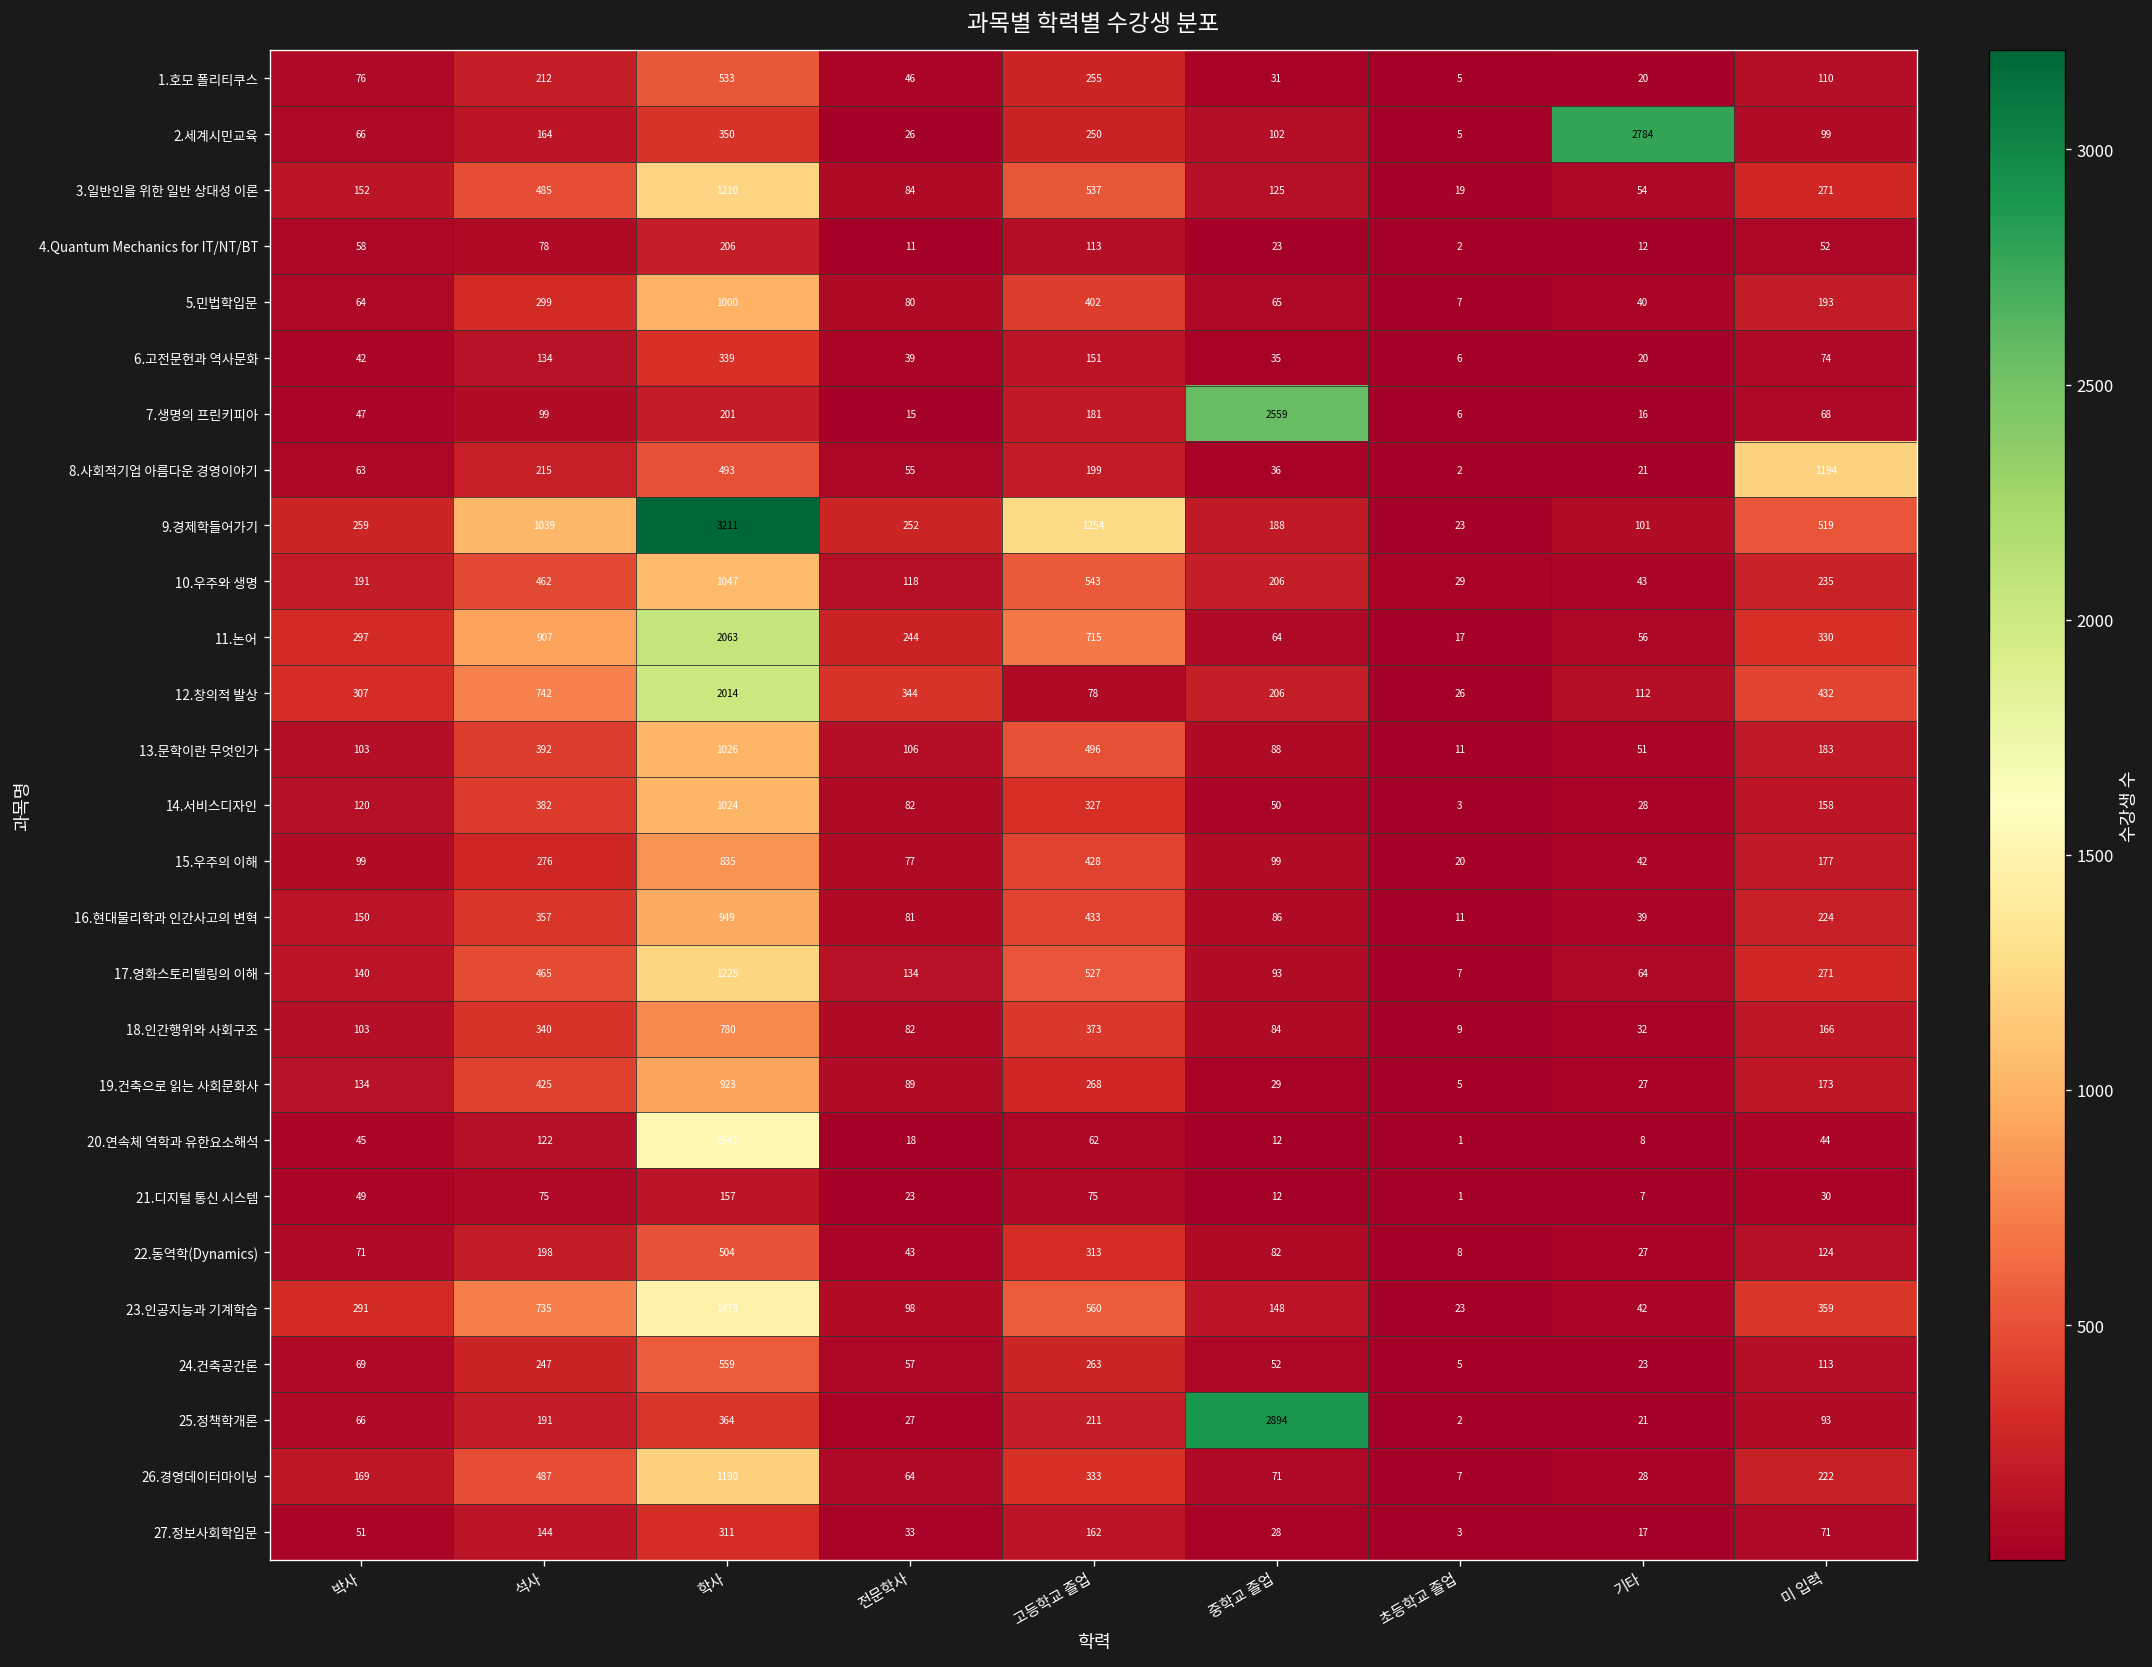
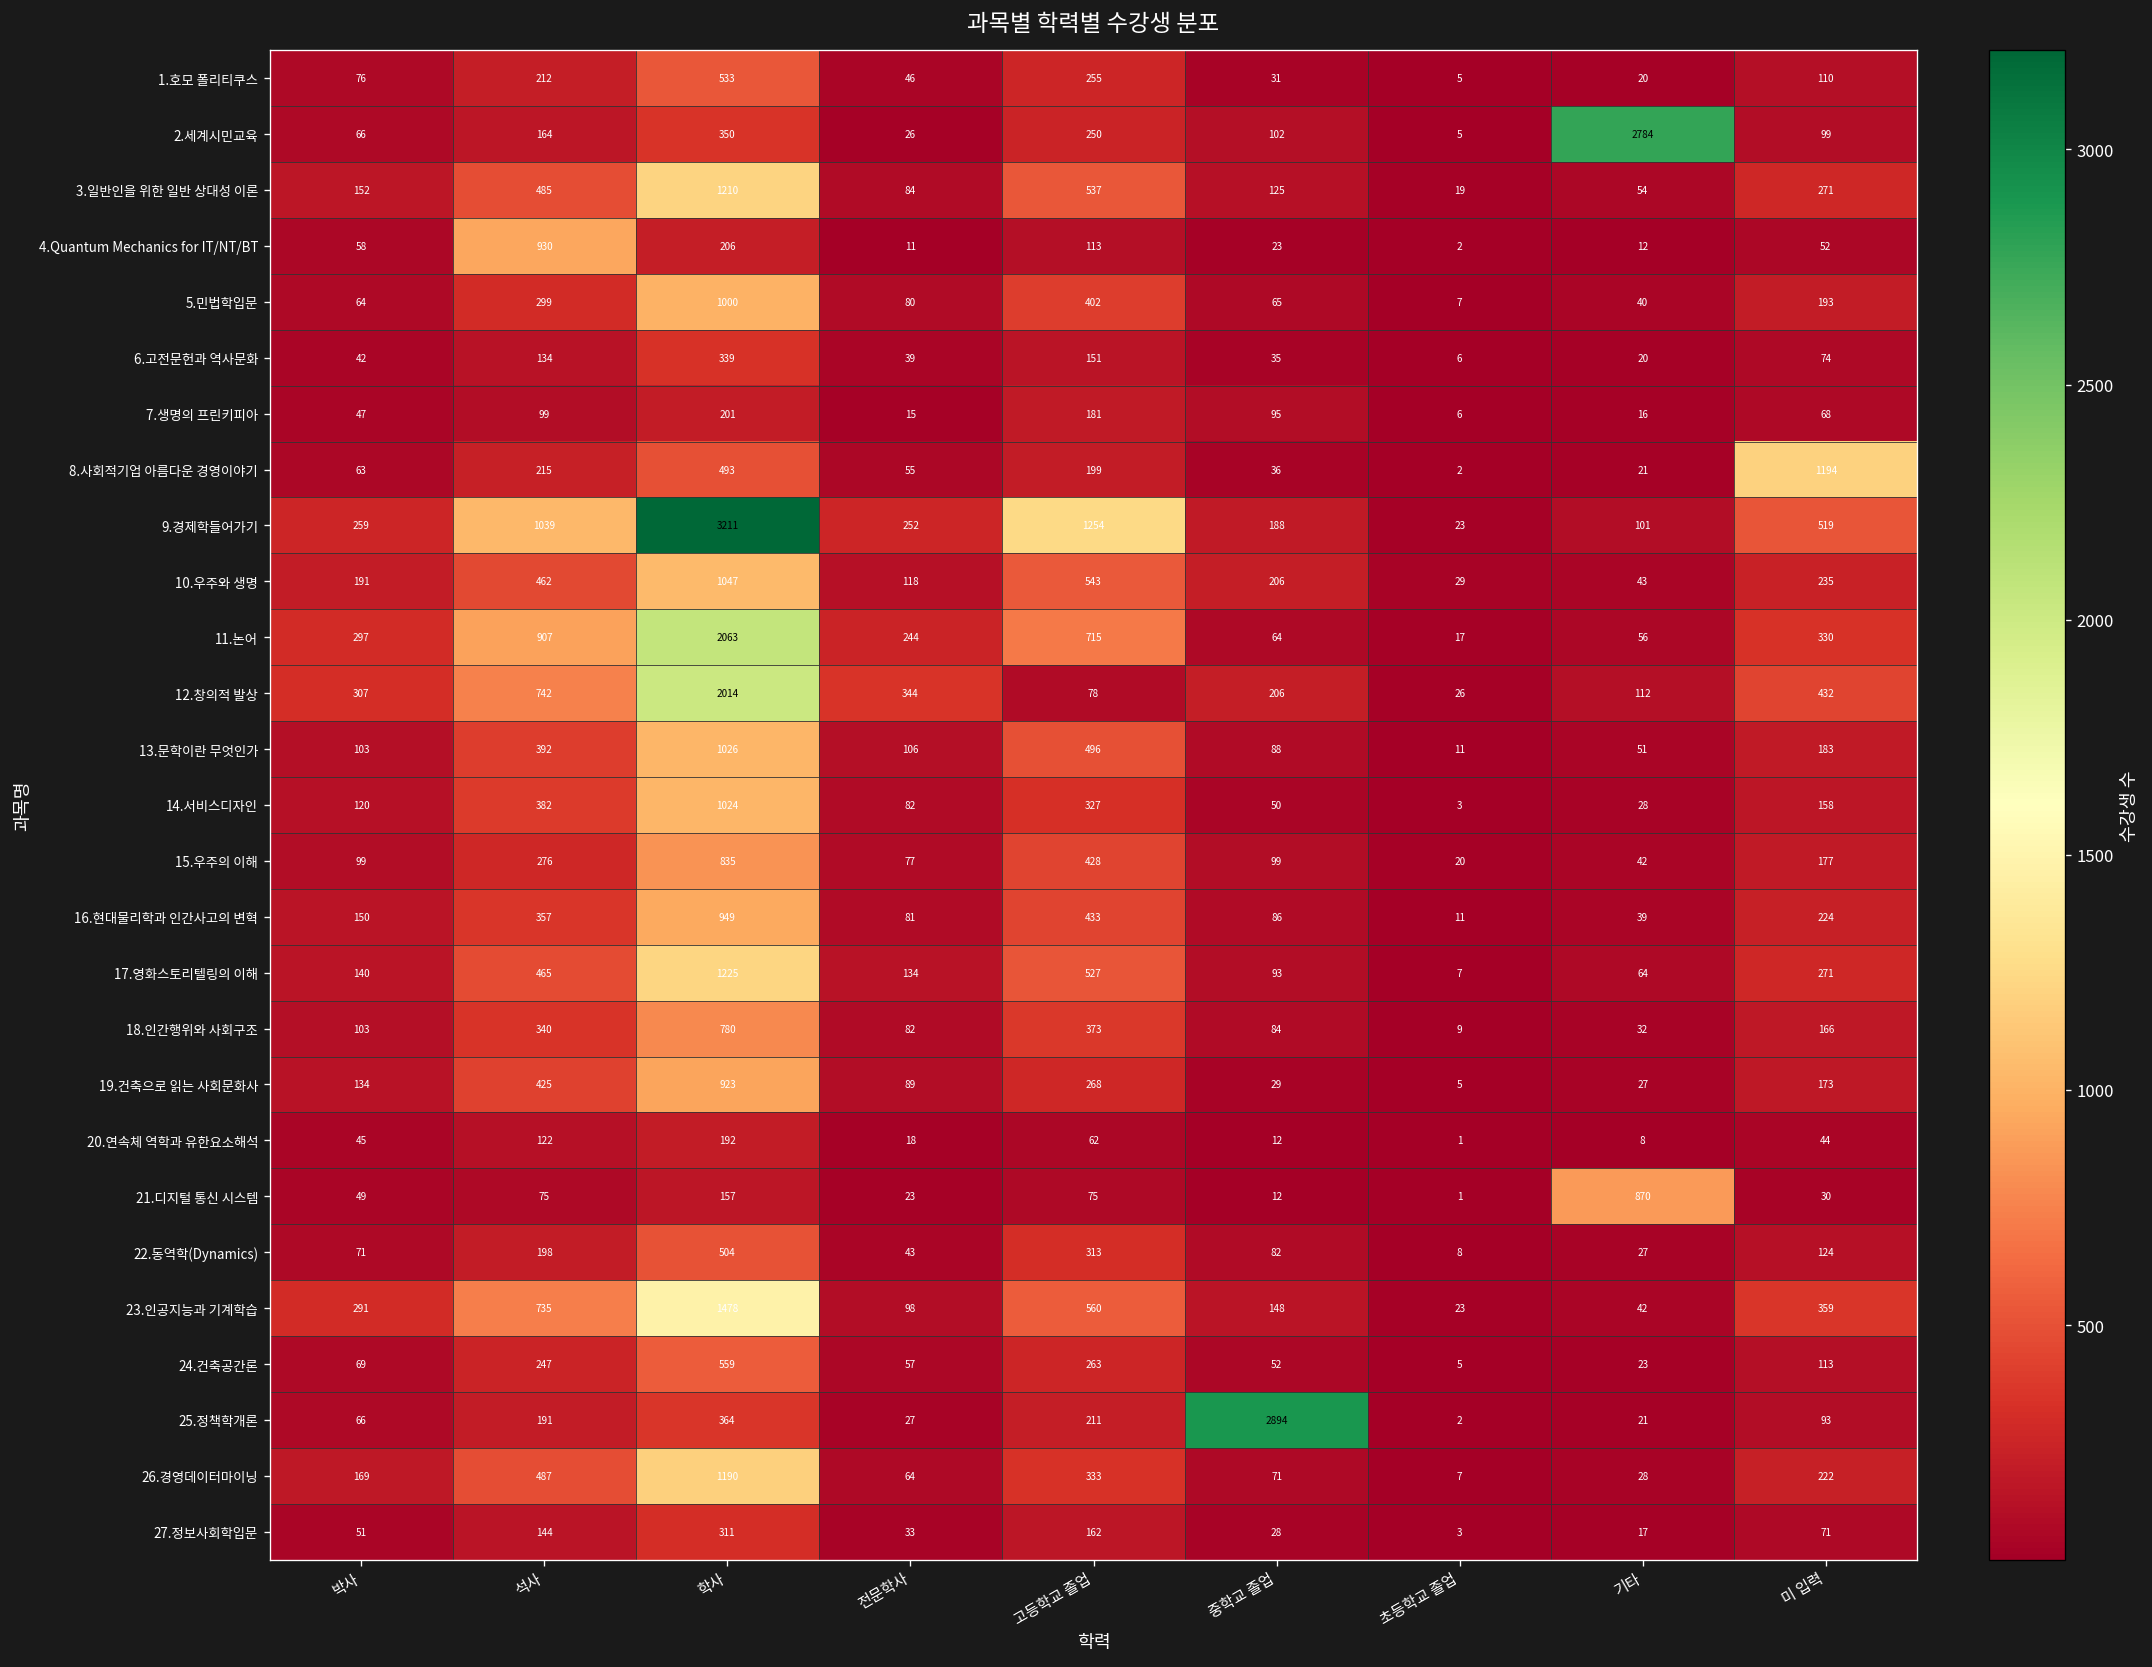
4.Quantum Mechanics for IT/NT/BT, 석사: 78 -> 930
7.생명의 프린키피아, 중학교 졸업: 2559 -> 95
20.연속체 역학과 유한요소해석, 학사: 1541 -> 192
21.디지털 통신 시스템, 기타: 7 -> 870
